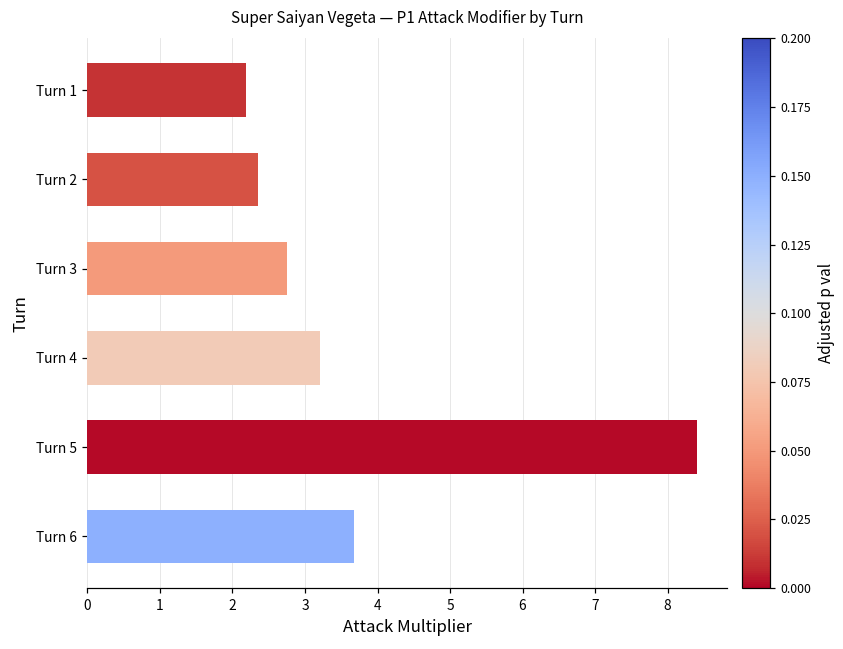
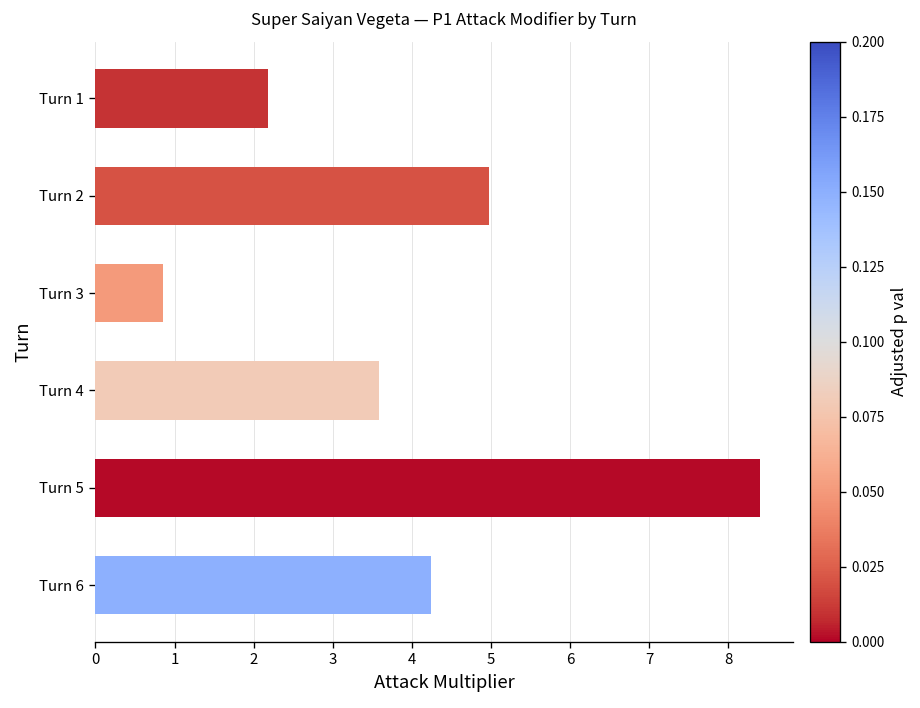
Turn 2: 2.4 -> 5.0
Turn 3: 2.8 -> 0.9
Turn 4: 3.2 -> 3.6
Turn 6: 3.7 -> 4.2
